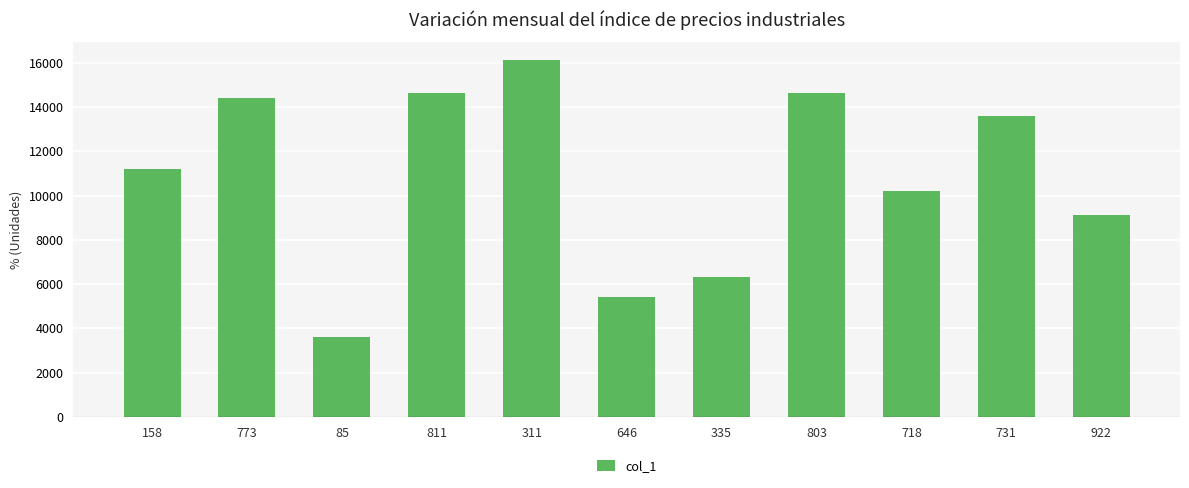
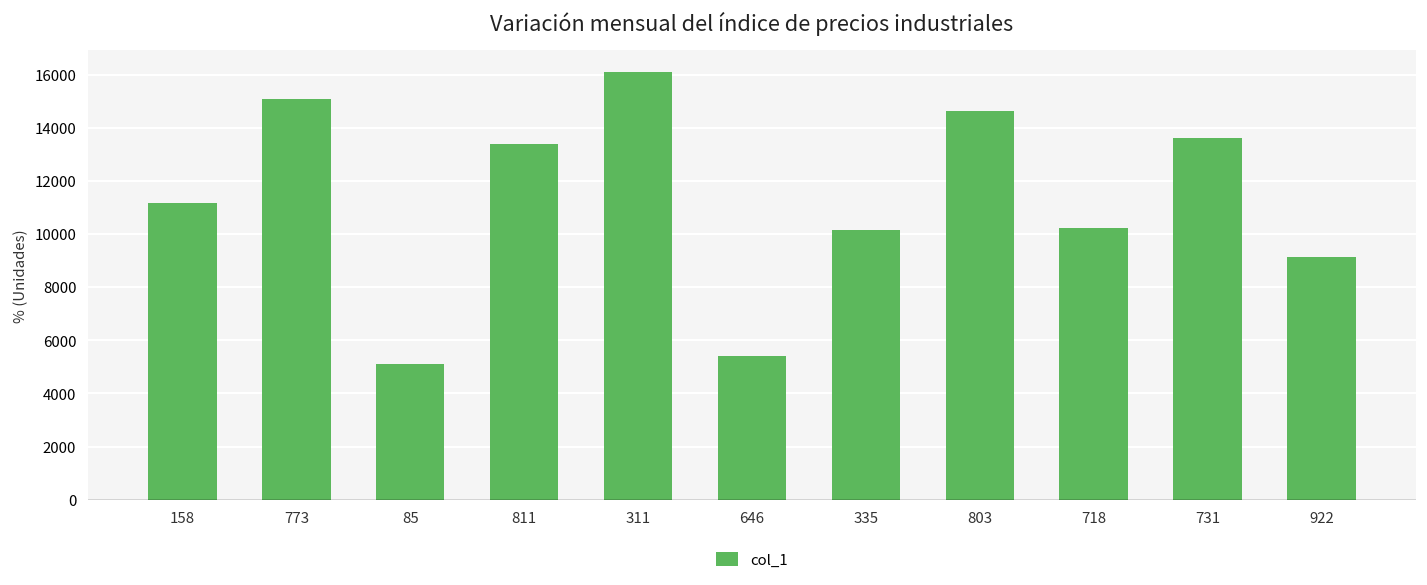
773: 14400 -> 15100
85: 3600 -> 5100
811: 14600 -> 13400
335: 6300 -> 10200
